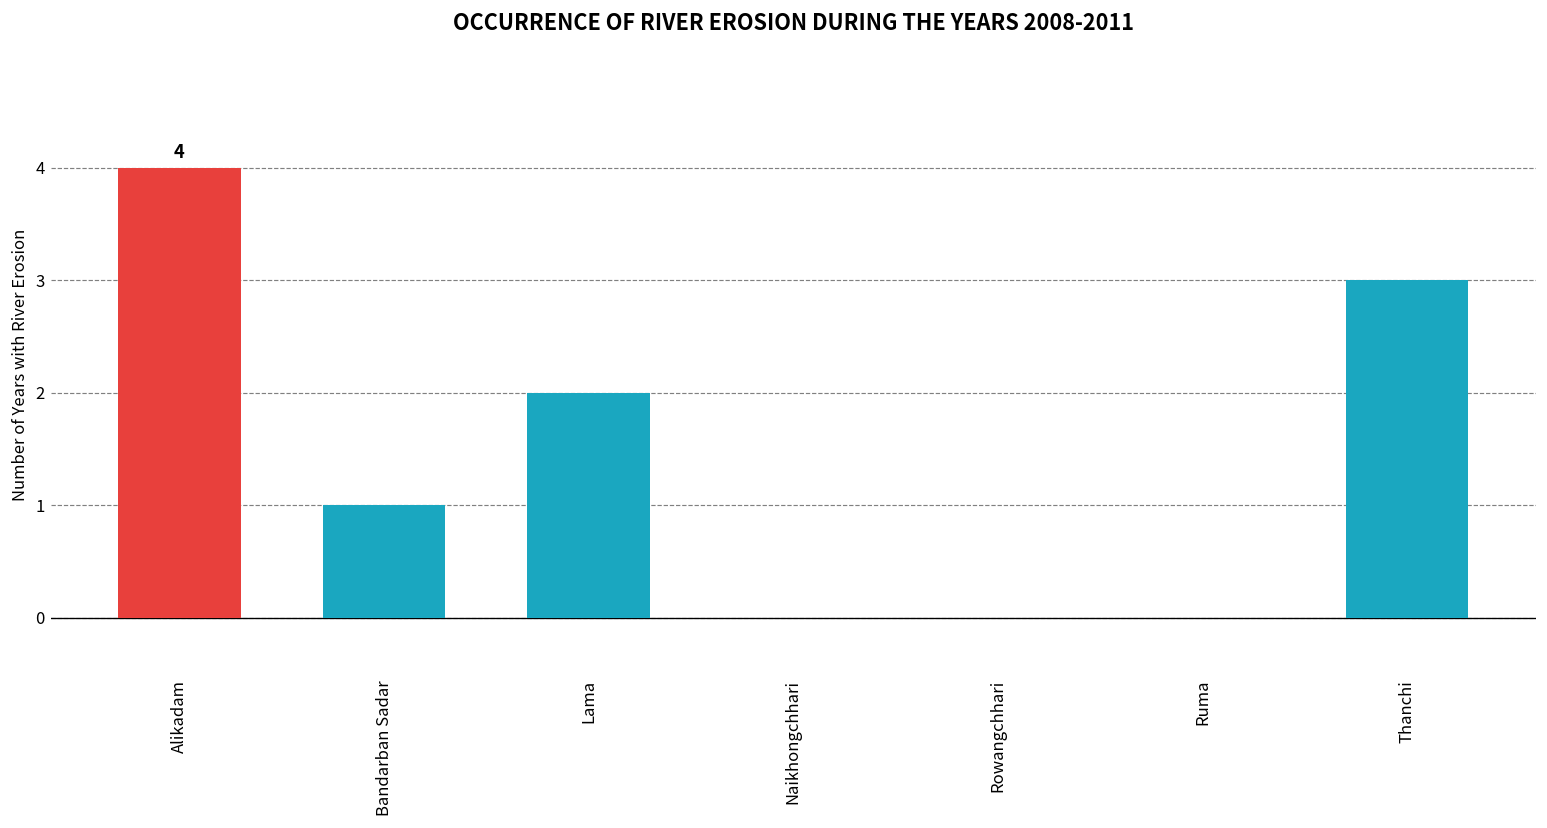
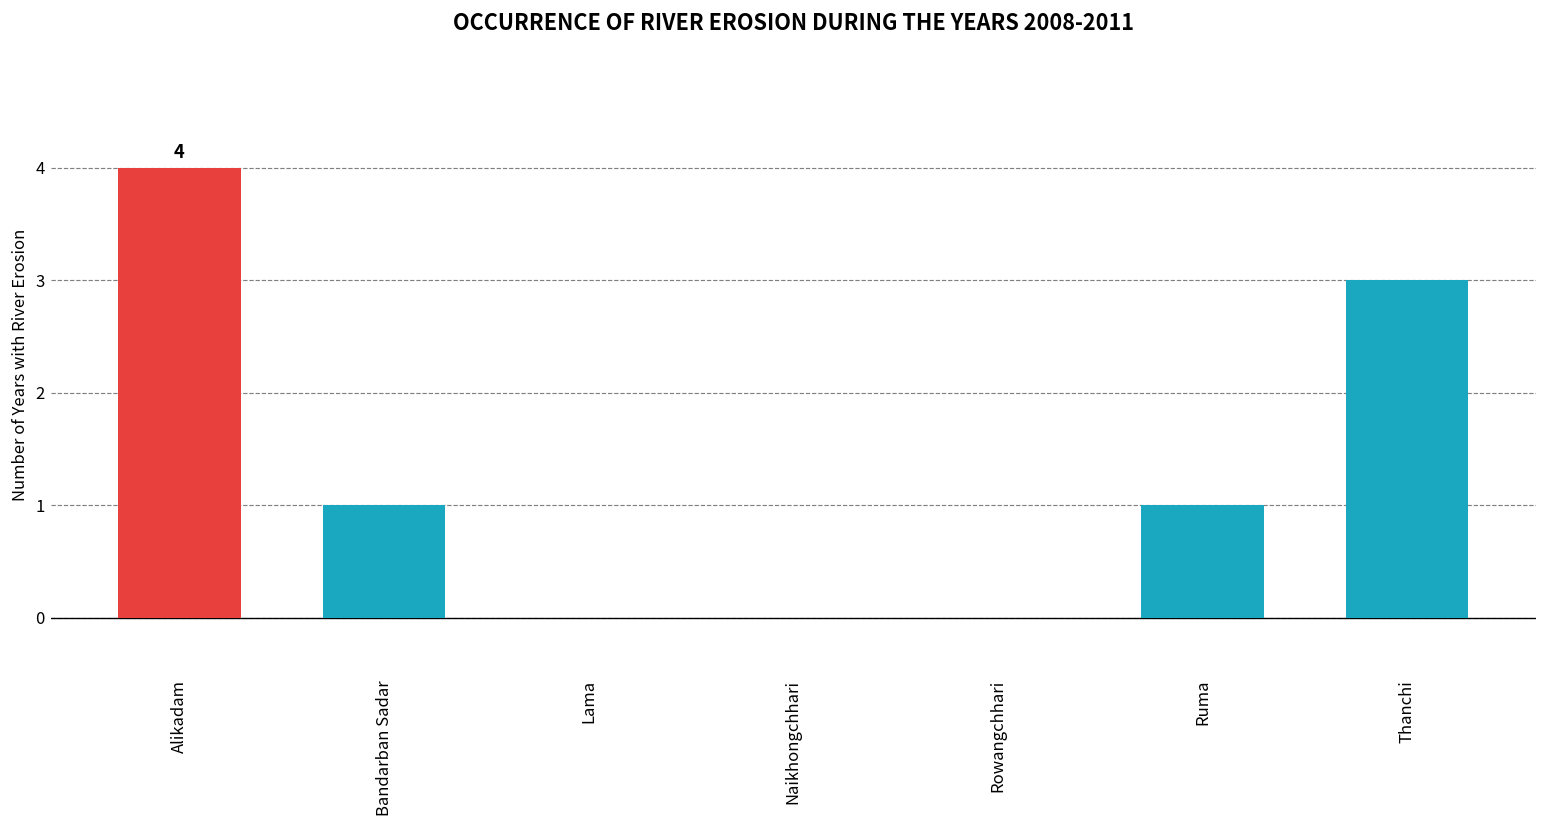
Lama: 2 -> 0
Ruma: 0 -> 1
